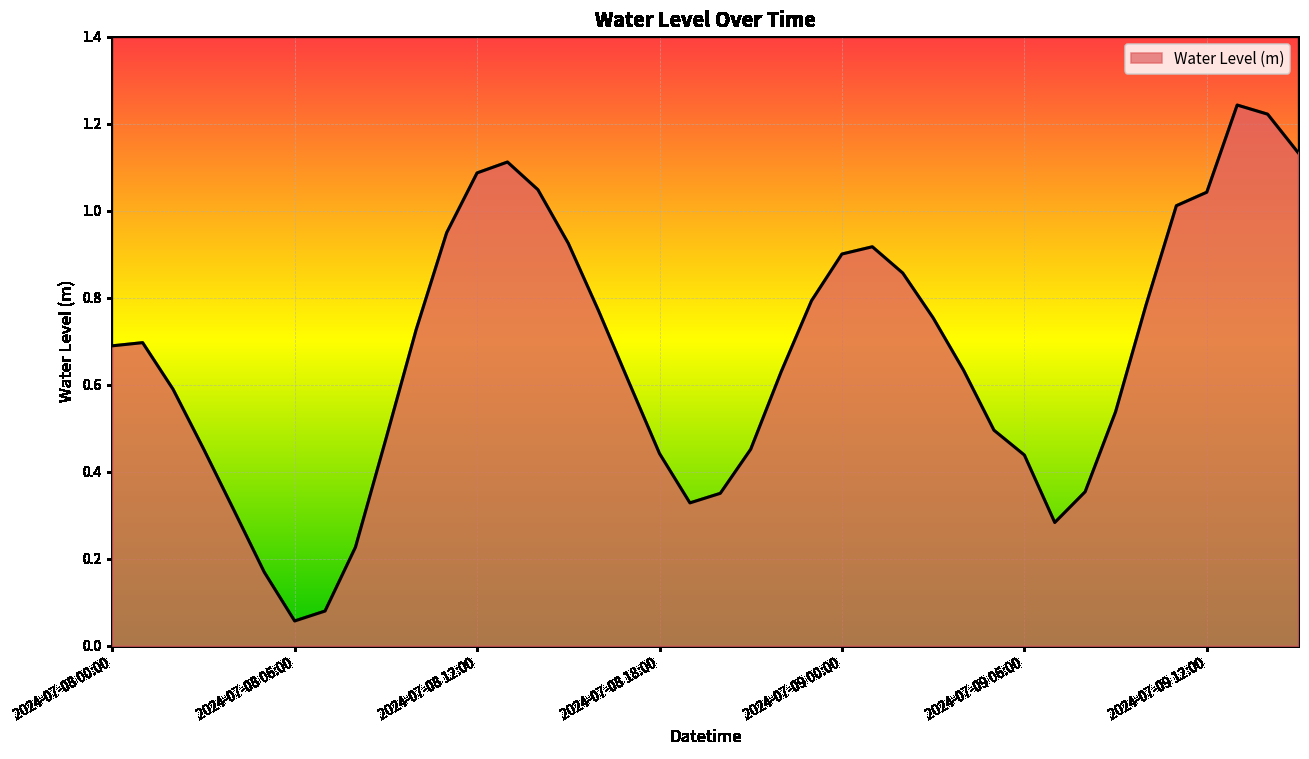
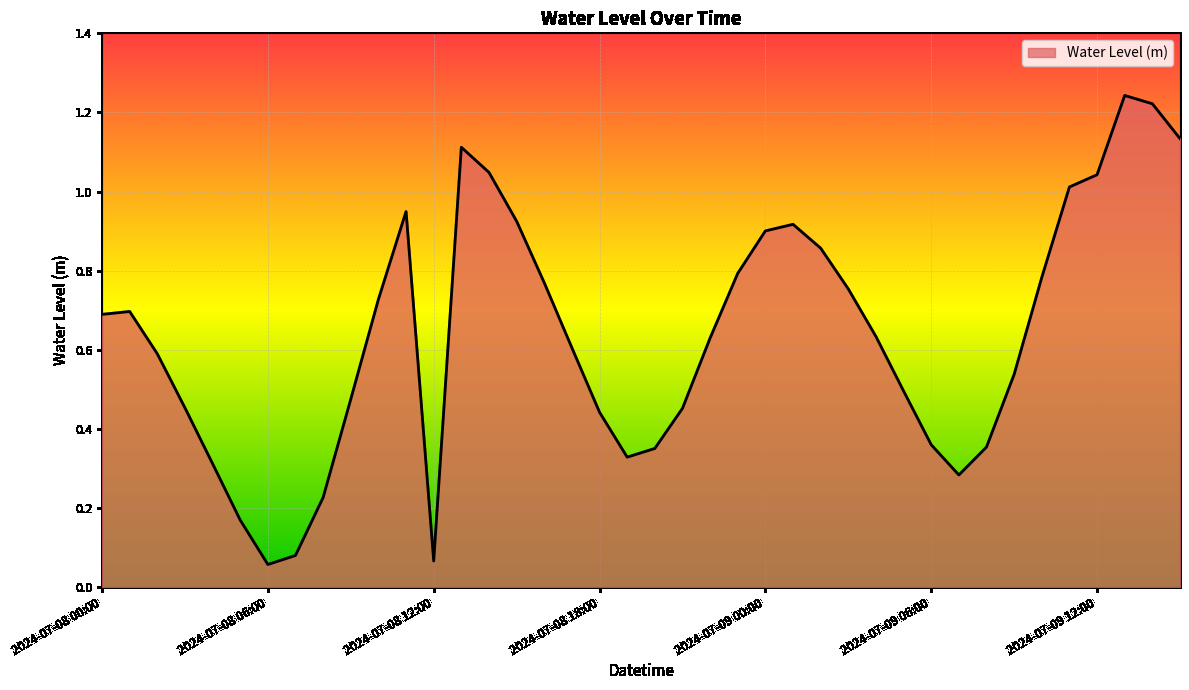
2024-07-08 12:00: 1.09 -> 0.07
2024-07-09 06:00: 0.44 -> 0.36
